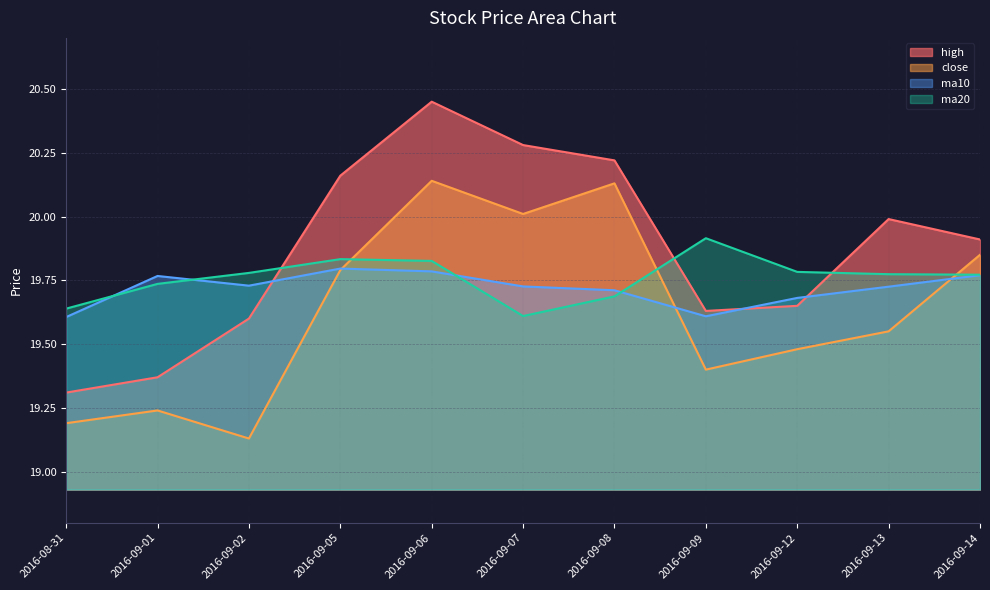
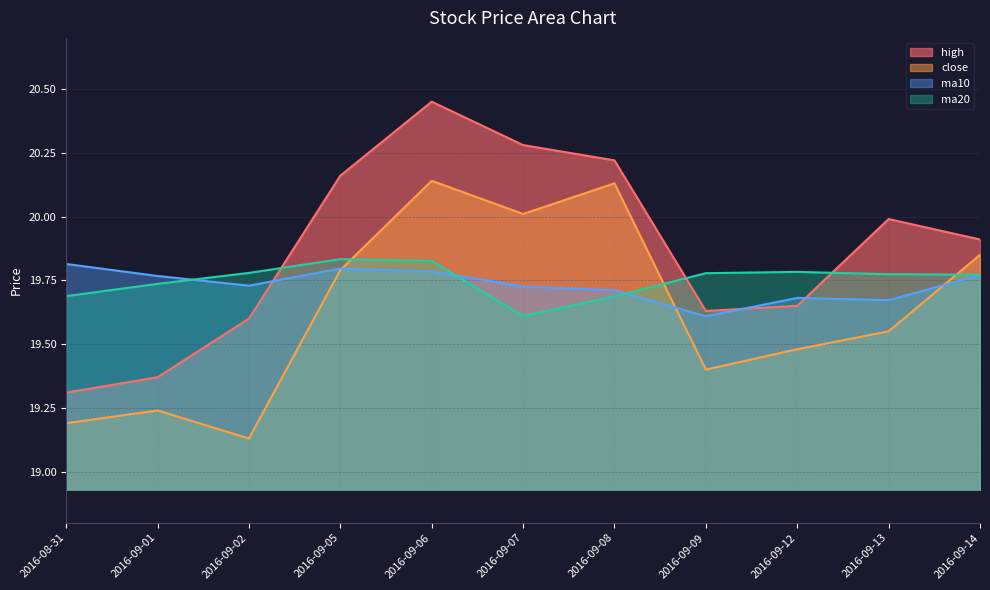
ma10, 2016-08-31: 19.61 -> 19.81
ma20, 2016-08-31: 19.64 -> 19.69
ma20, 2016-09-09: 19.92 -> 19.78
ma10, 2016-09-13: 19.73 -> 19.67
